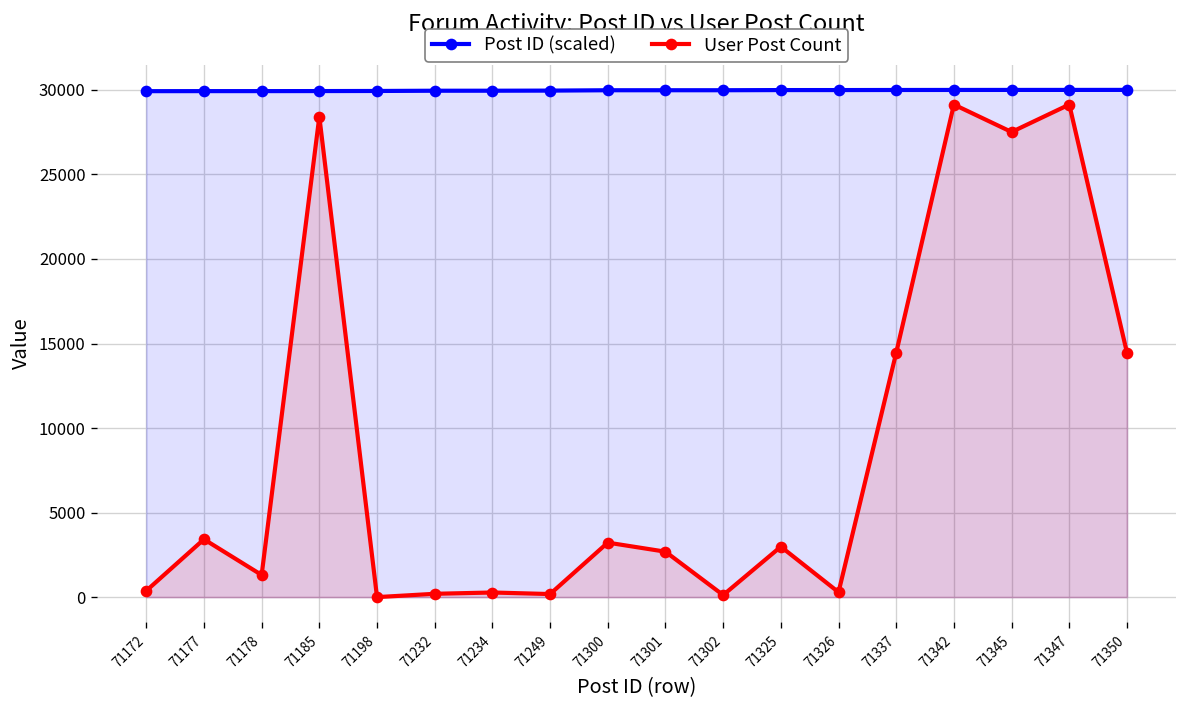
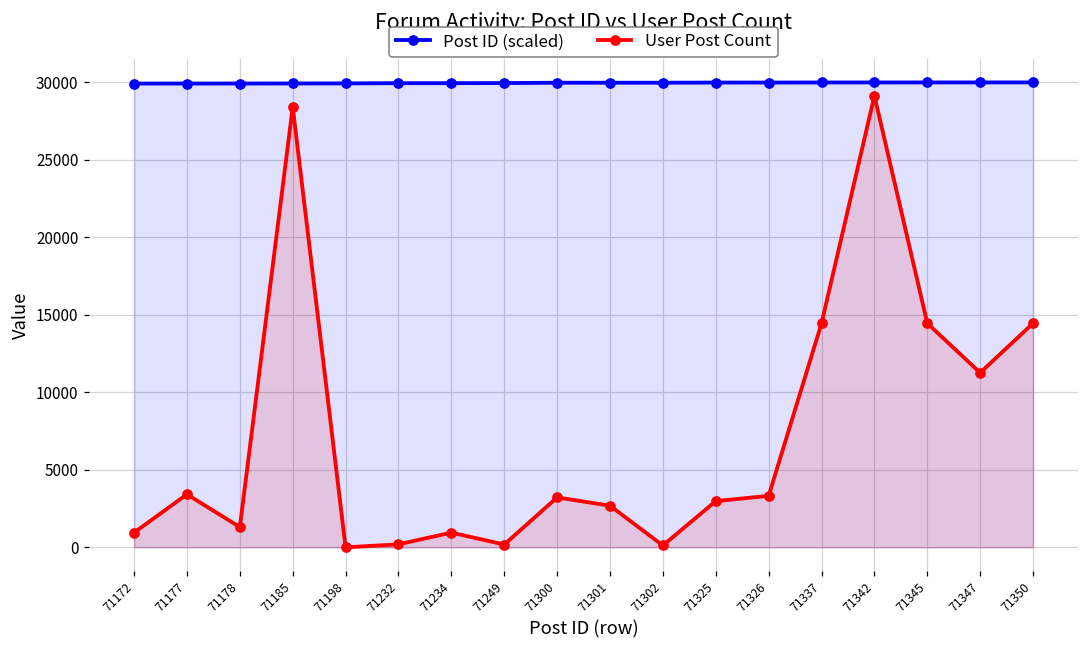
User Post Count, 71172: 400 -> 1000
User Post Count, 71234: 300 -> 1000
User Post Count, 71326: 300 -> 3300
User Post Count, 71345: 27500 -> 14500
User Post Count, 71347: 29100 -> 11300
